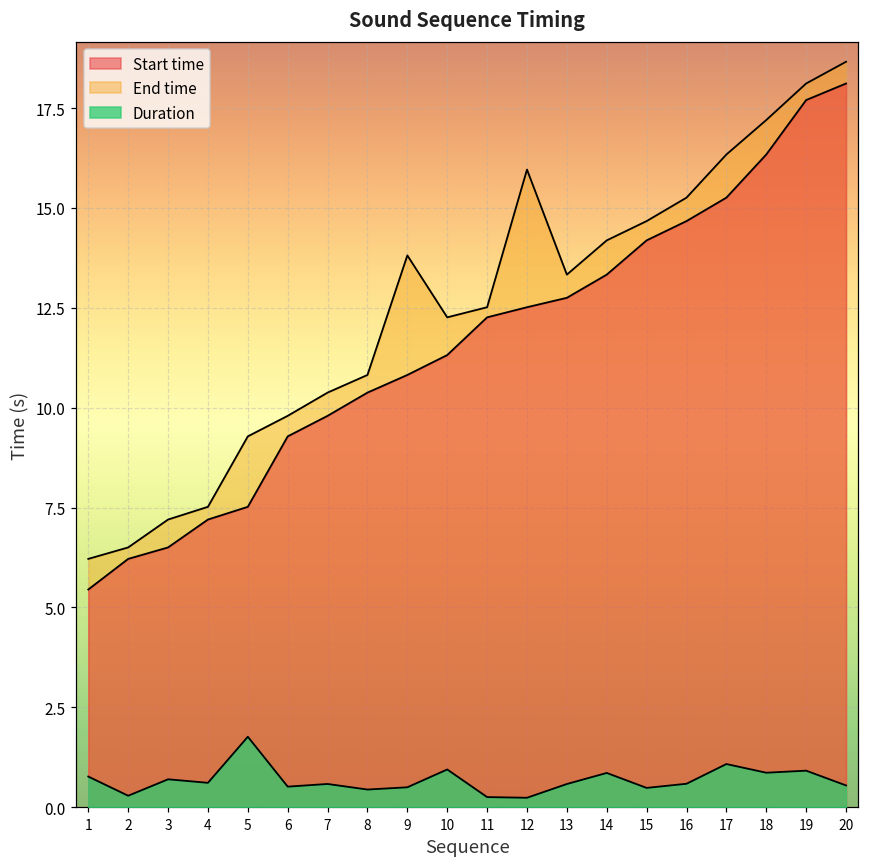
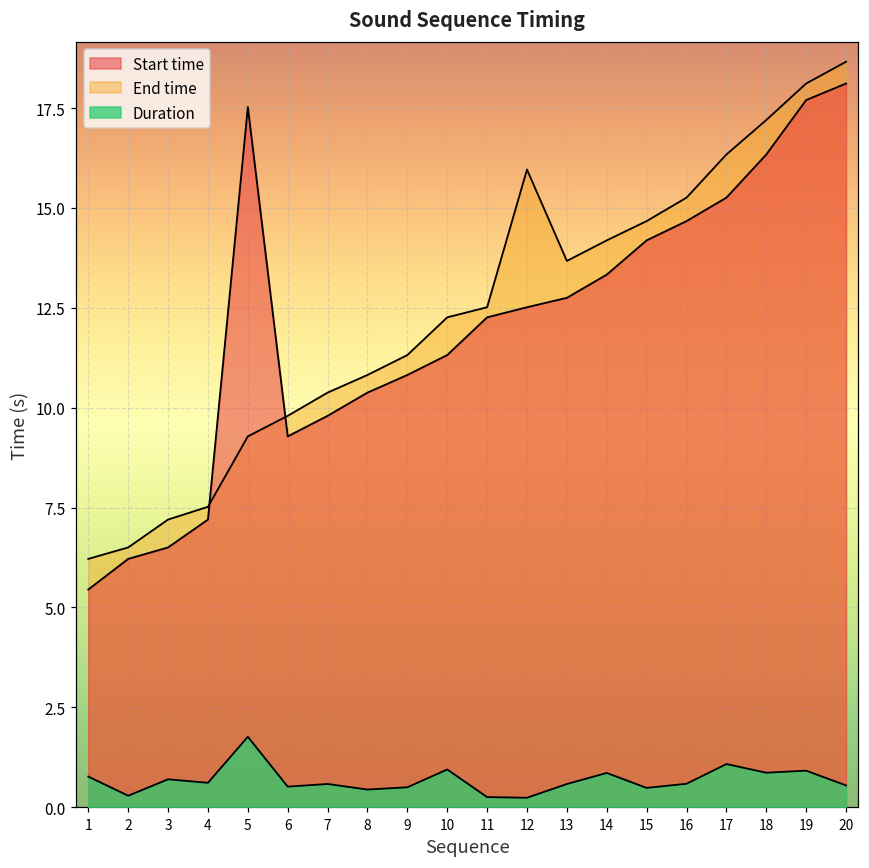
Start time, 5: 7.5 -> 17.5
End time, 9: 13.8 -> 11.3
End time, 13: 13.3 -> 13.7
